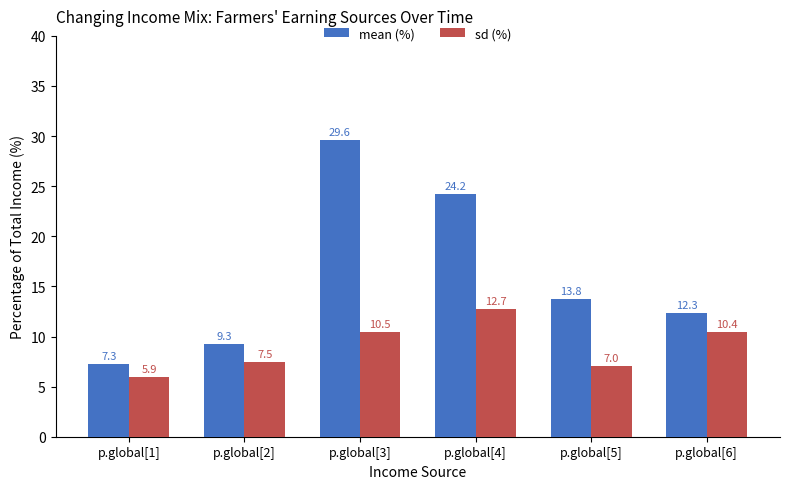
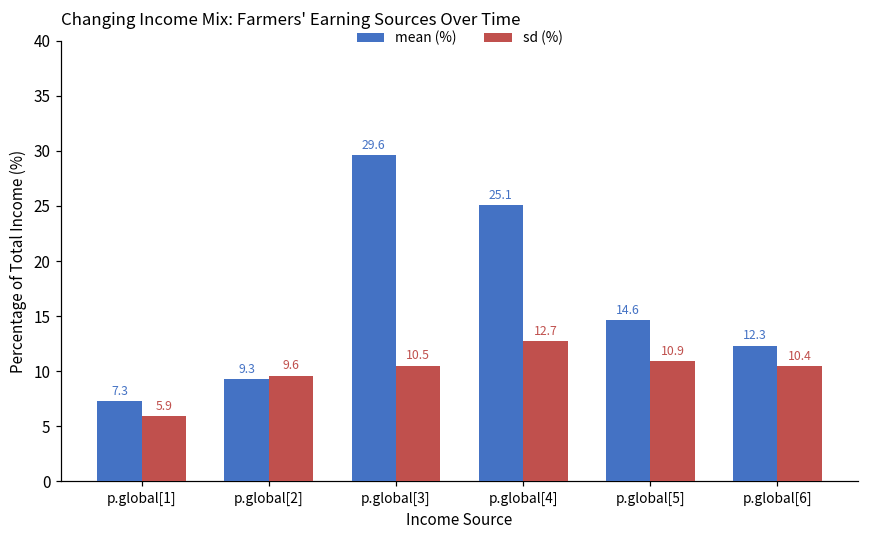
sd (%), p.global[2]: 7.5 -> 9.6
mean (%), p.global[4]: 24.2 -> 25.1
mean (%), p.global[5]: 13.8 -> 14.6
sd (%), p.global[5]: 7.0 -> 10.9
